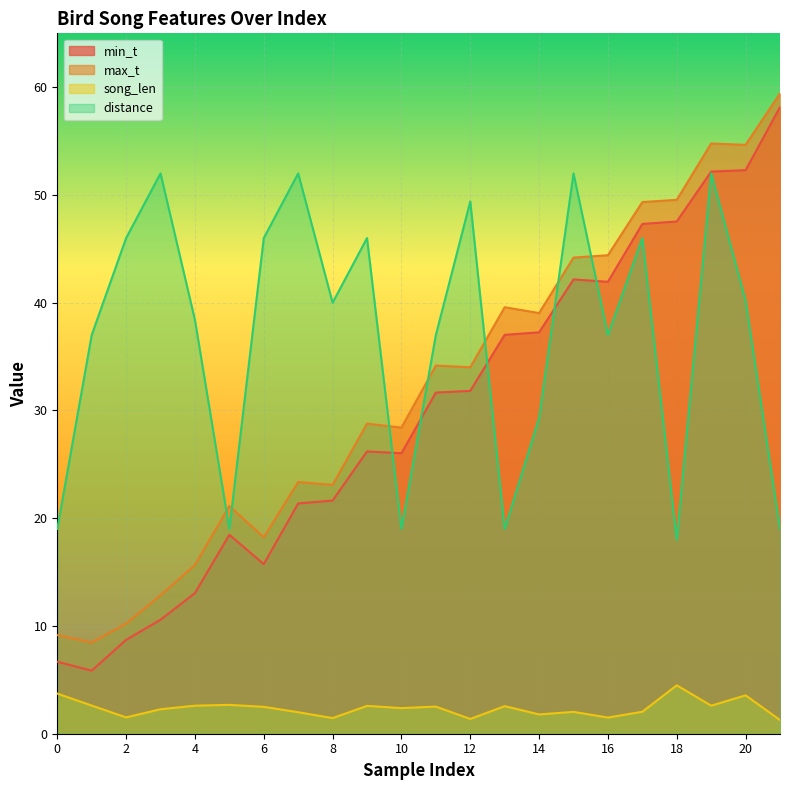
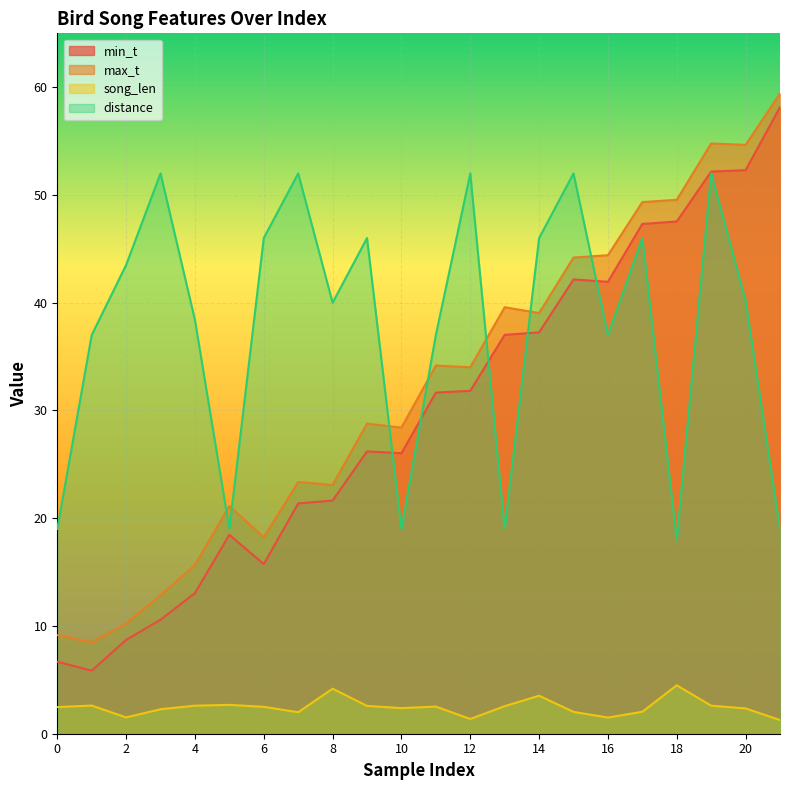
song_len, 0: 3.7 -> 2.5
distance, 2: 46.0 -> 43.5
song_len, 8: 1.5 -> 4.2
distance, 12: 49.4 -> 52.0
song_len, 14: 1.8 -> 3.5
distance, 14: 29.3 -> 46.0
song_len, 20: 3.6 -> 2.3
